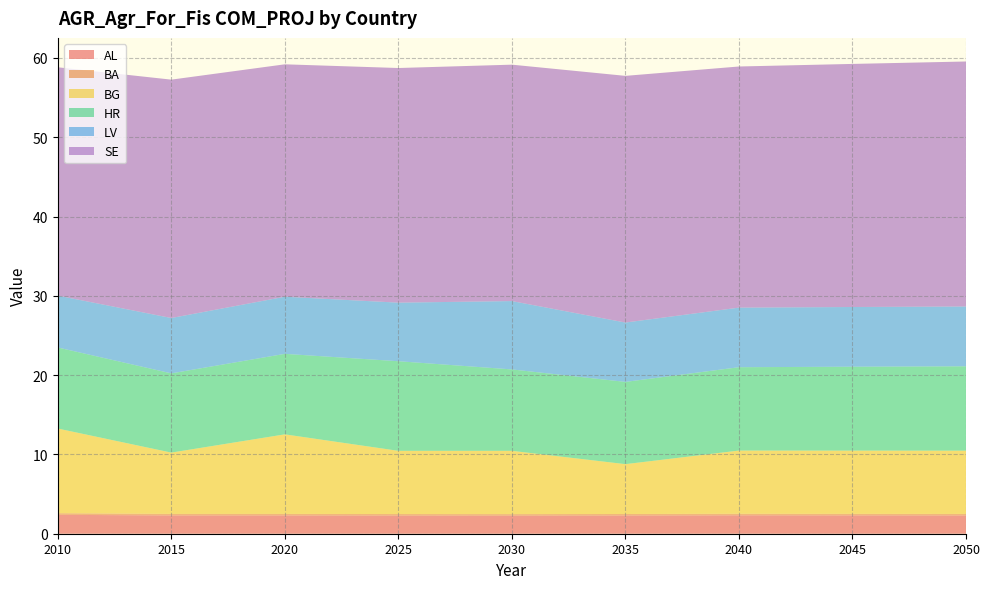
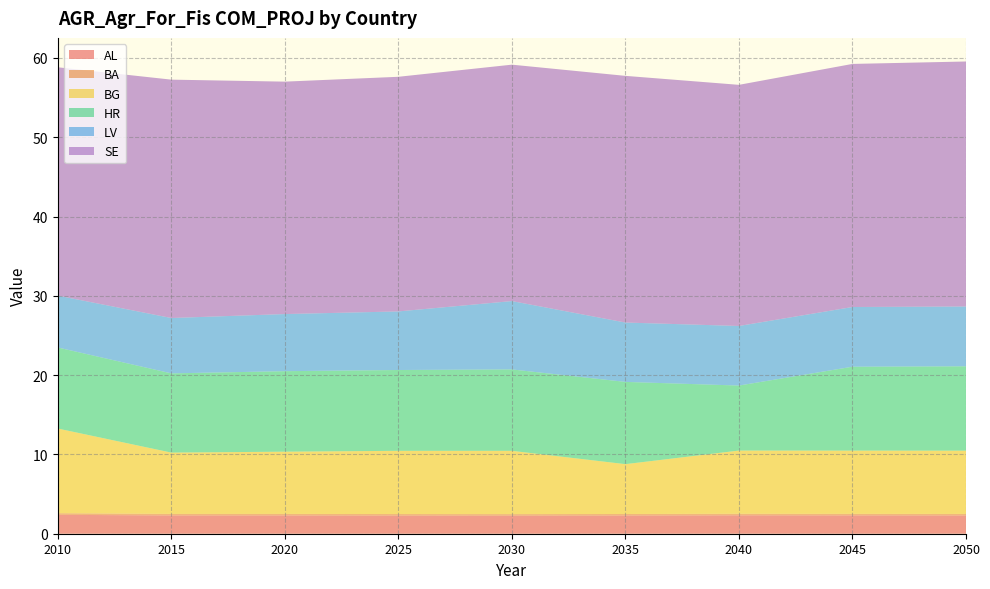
BG, 2020: 10 -> 8
HR, 2025: 11 -> 10
HR, 2040: 11 -> 8
